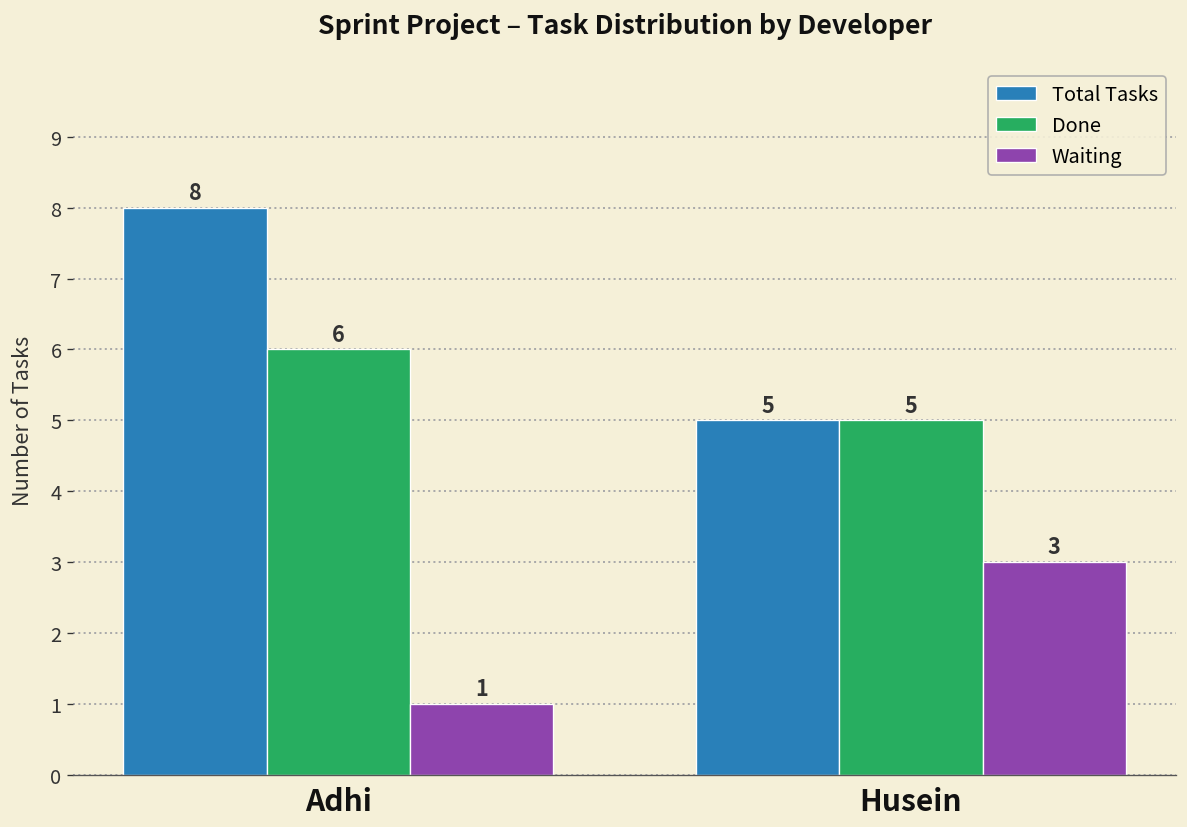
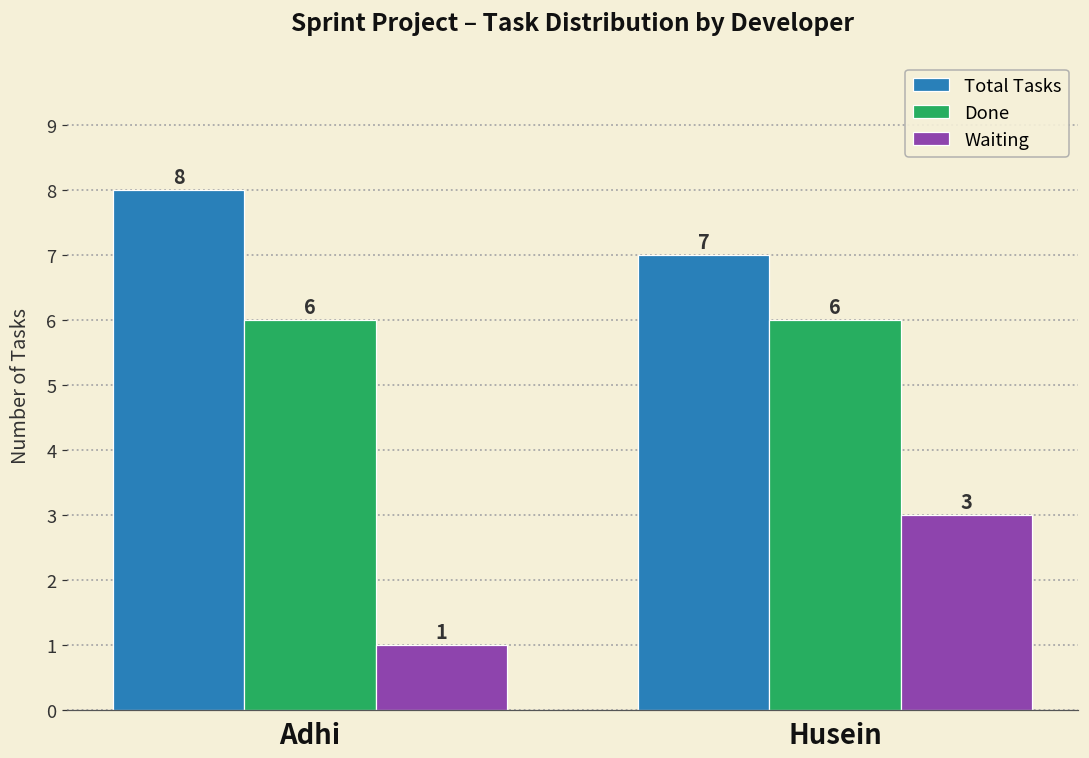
Total Tasks, Husein: 5 -> 7
Done, Husein: 5 -> 6
